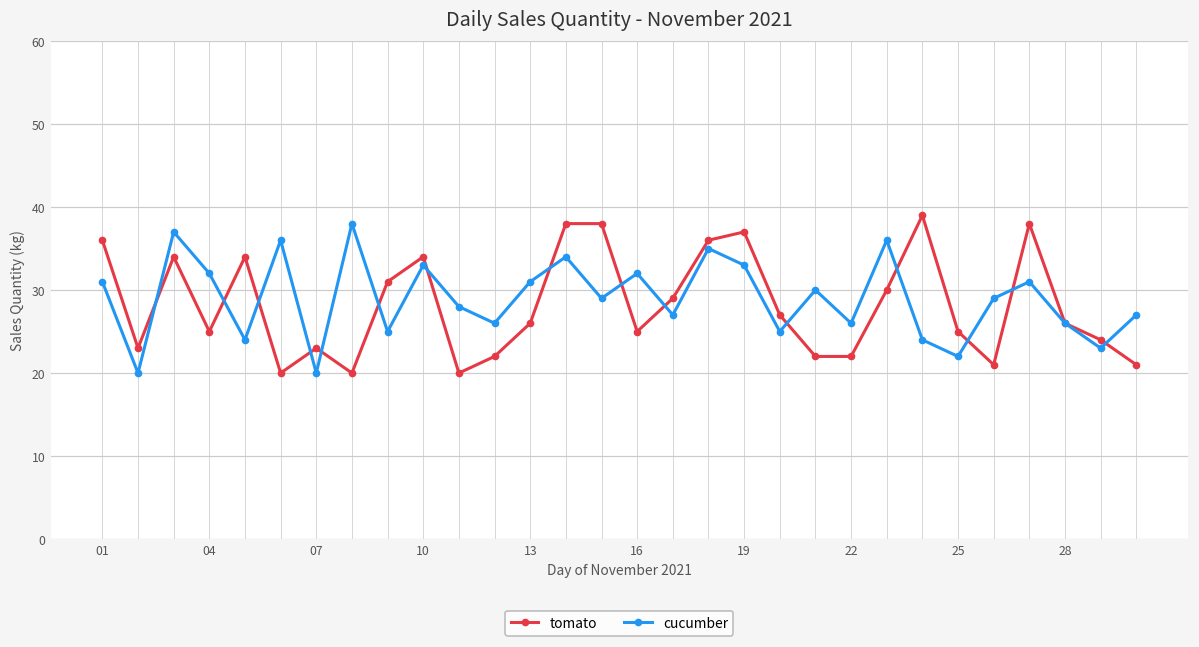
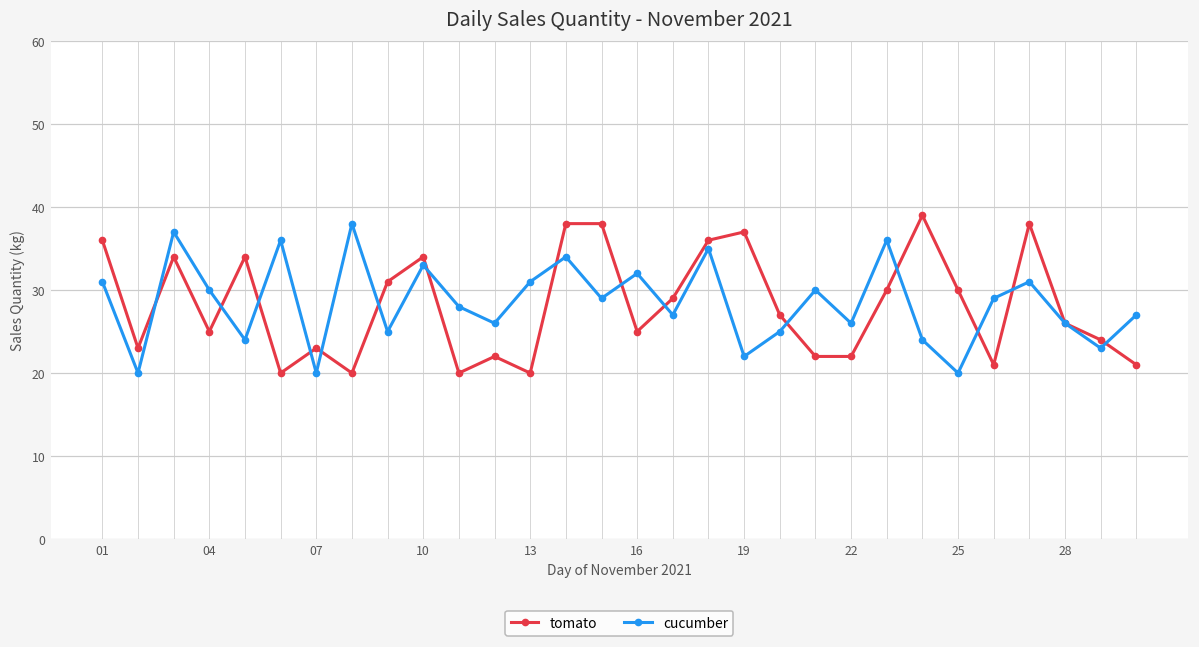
cucumber, 04: 32 -> 30
tomato, 13: 26 -> 20
cucumber, 19: 33 -> 22
tomato, 25: 25 -> 30
cucumber, 25: 22 -> 20
